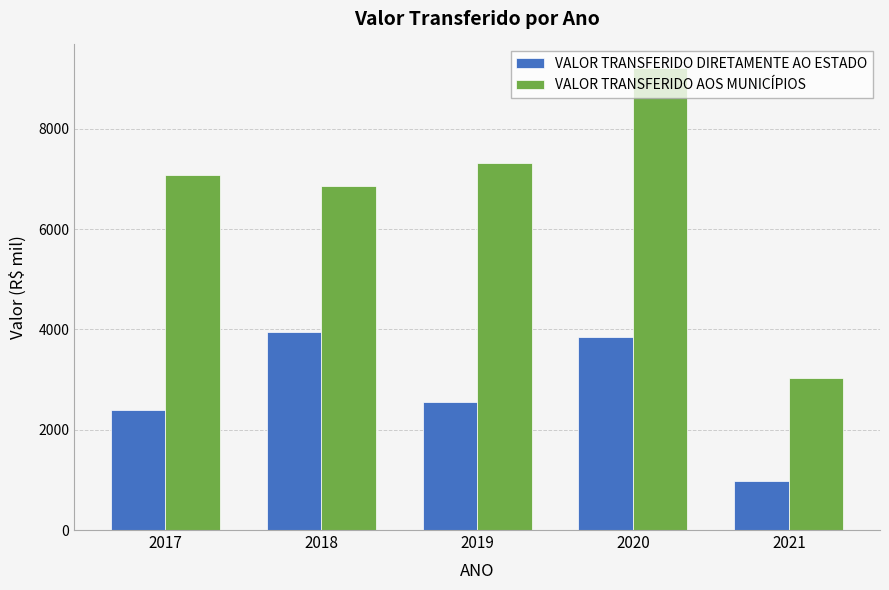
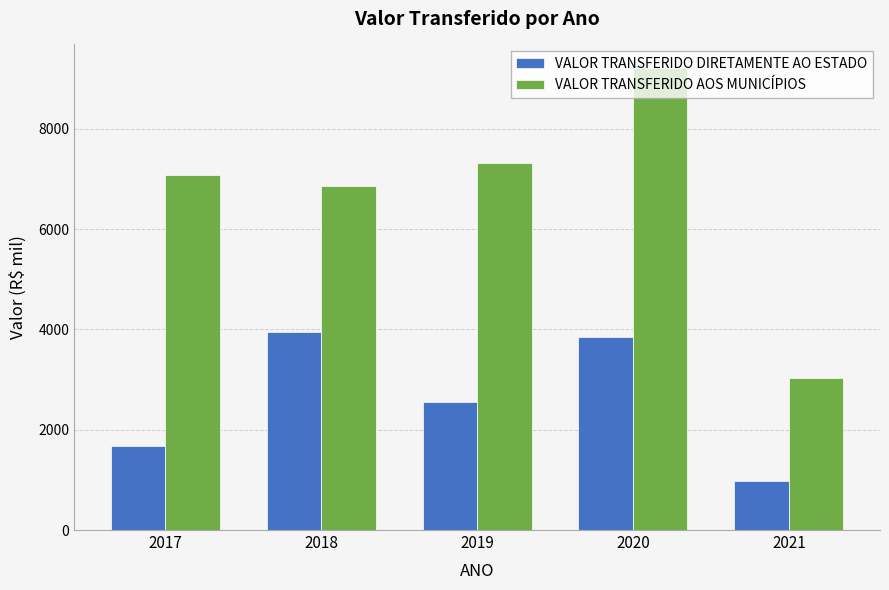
VALOR TRANSFERIDO DIRETAMENTE AO ESTADO, 2017: 2400 -> 1700
